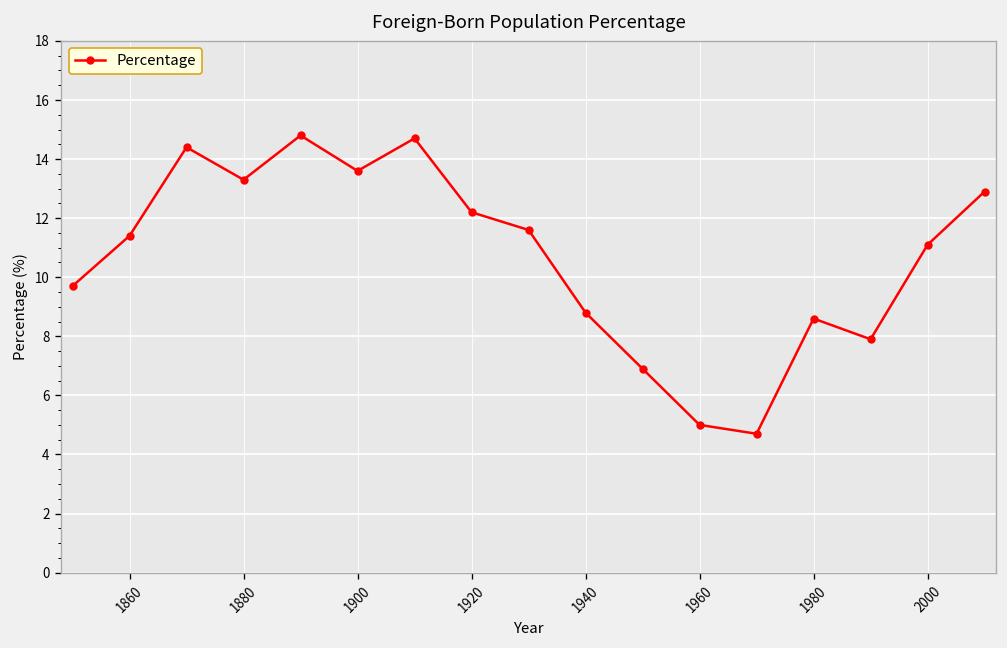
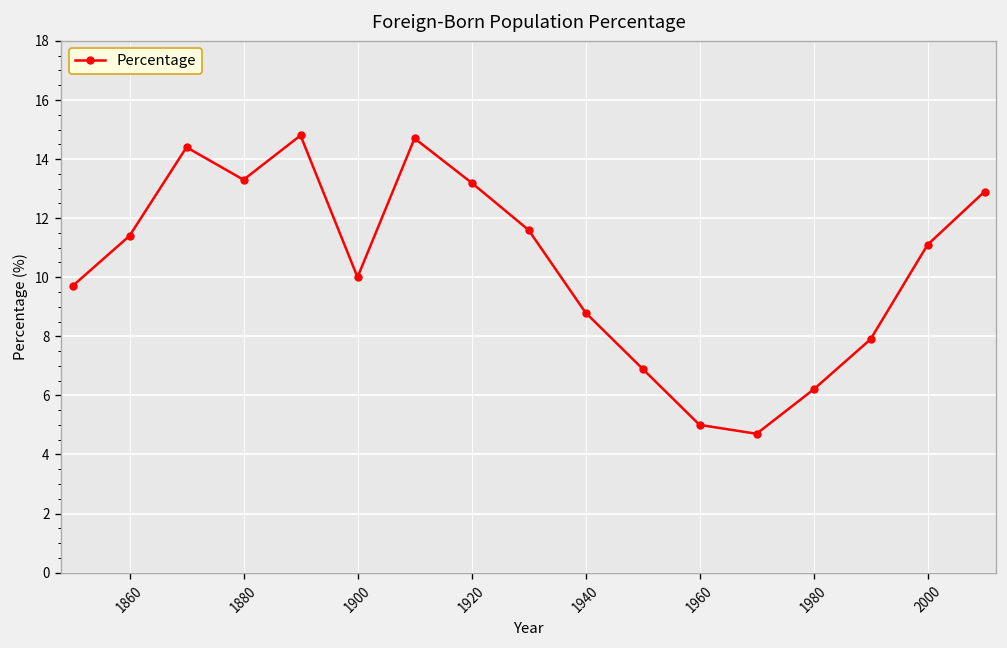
1900: 13.6 -> 10.0
1920: 12.2 -> 13.2
1980: 8.6 -> 6.2
